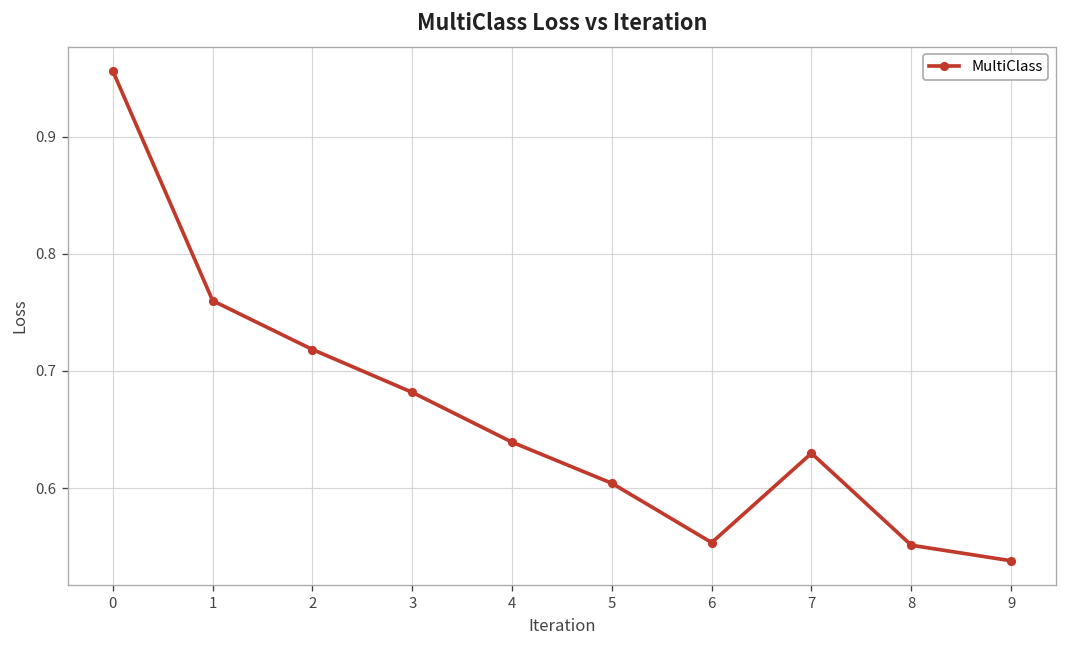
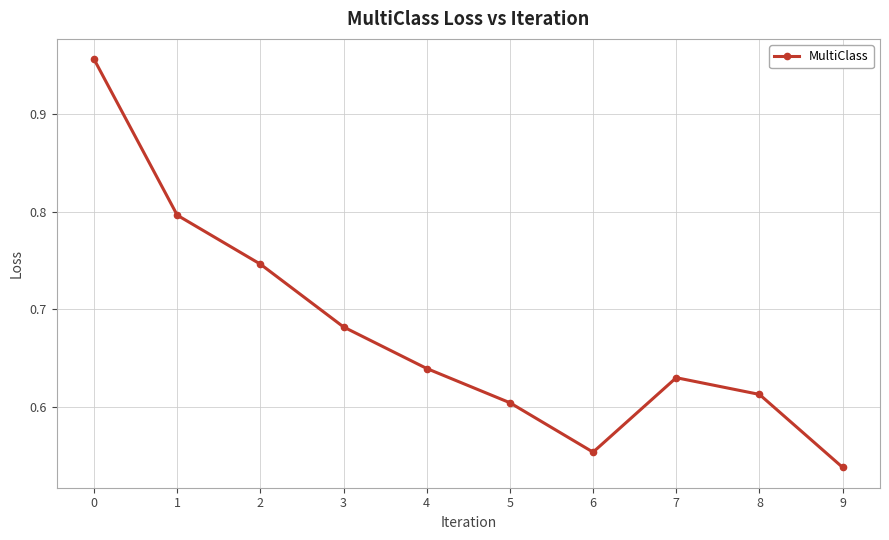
1: 0.76 -> 0.80
2: 0.72 -> 0.75
8: 0.55 -> 0.61
